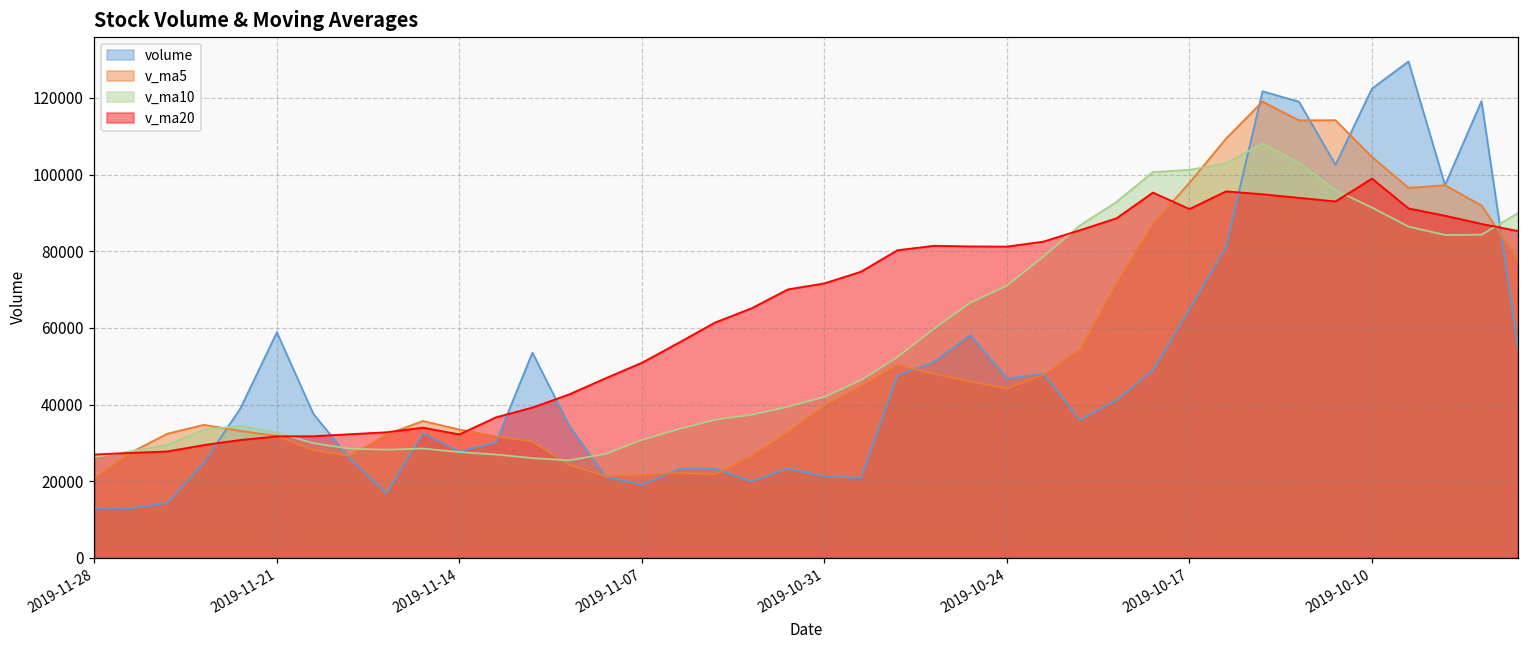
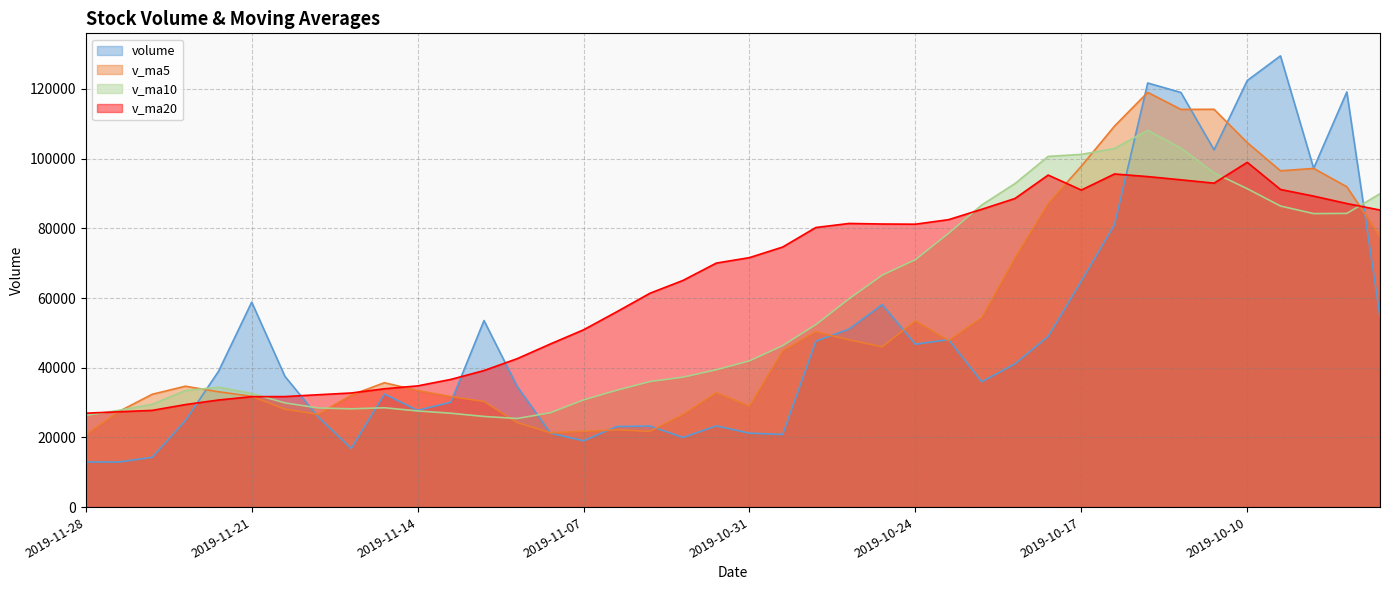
v_ma20, 2019-11-14: 32000 -> 35000
v_ma5, 2019-10-31: 40000 -> 29000
v_ma5, 2019-10-24: 44000 -> 53000
